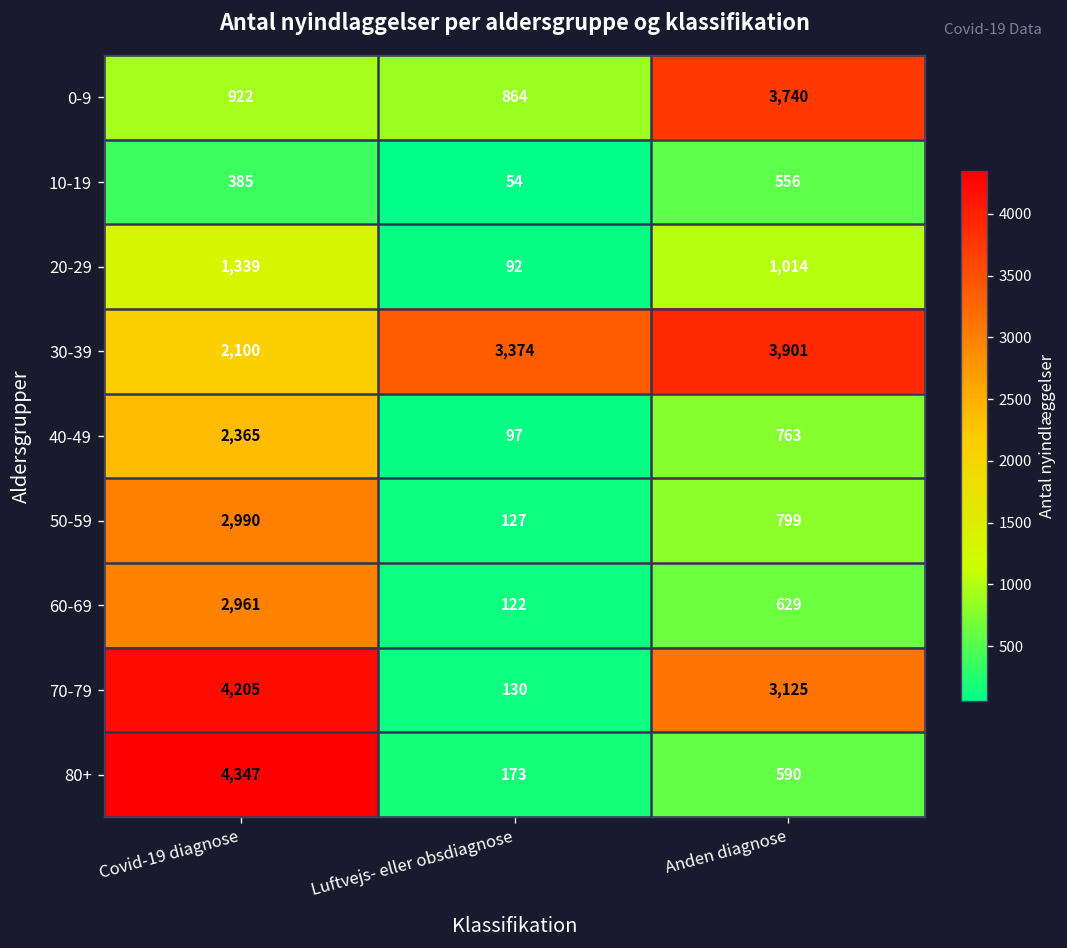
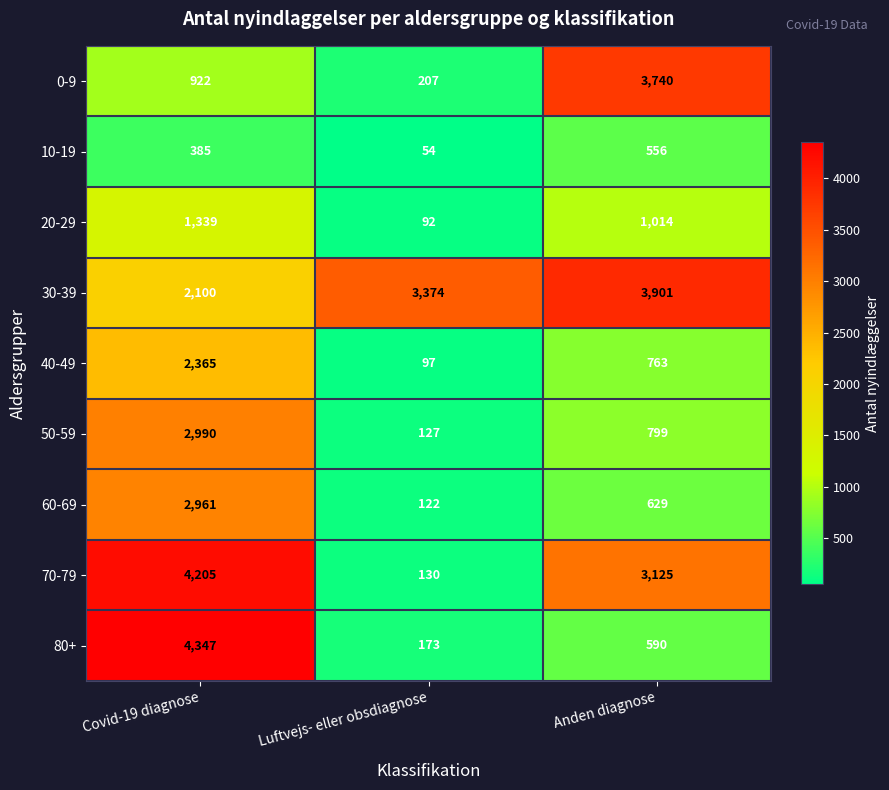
0-9, Luftvejs- eller obsdiagnose: 864 -> 207
